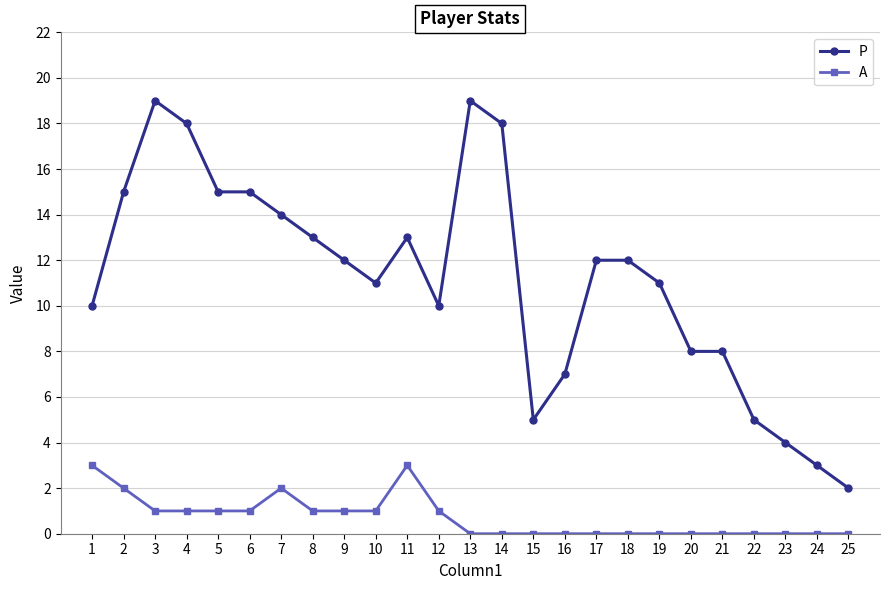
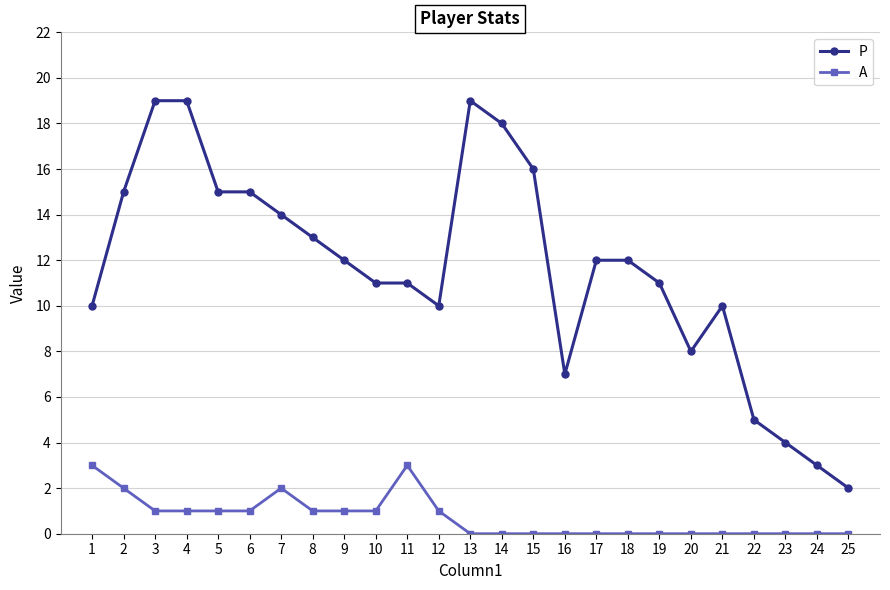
P, 4: 18 -> 19
P, 11: 13 -> 11
P, 15: 5 -> 16
P, 21: 8 -> 10
